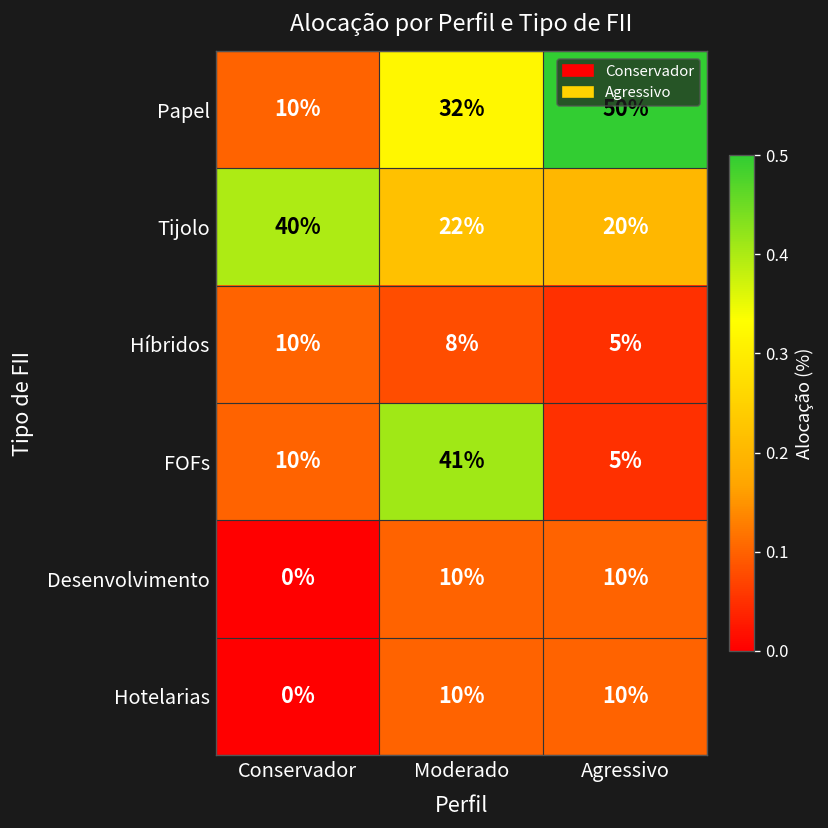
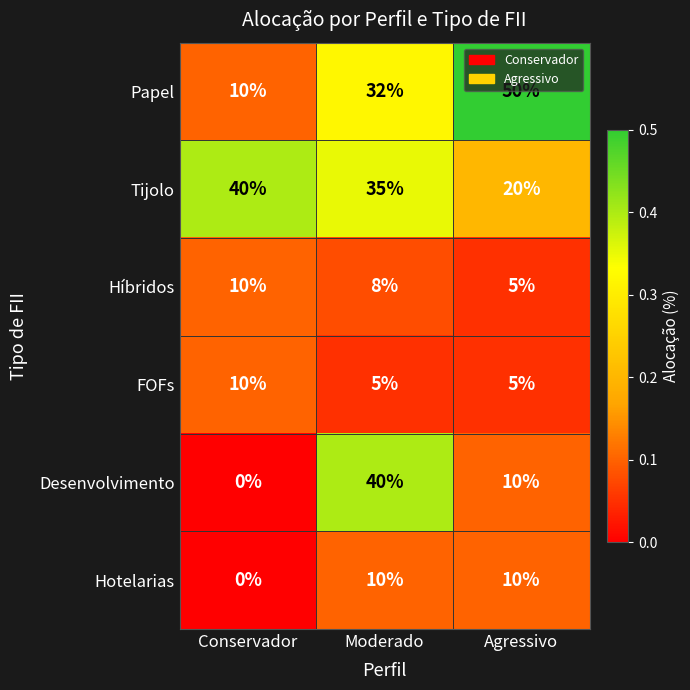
Tijolo, Moderado: 22% -> 35%
FOFs, Moderado: 41% -> 5%
Desenvolvimento, Moderado: 10% -> 40%
